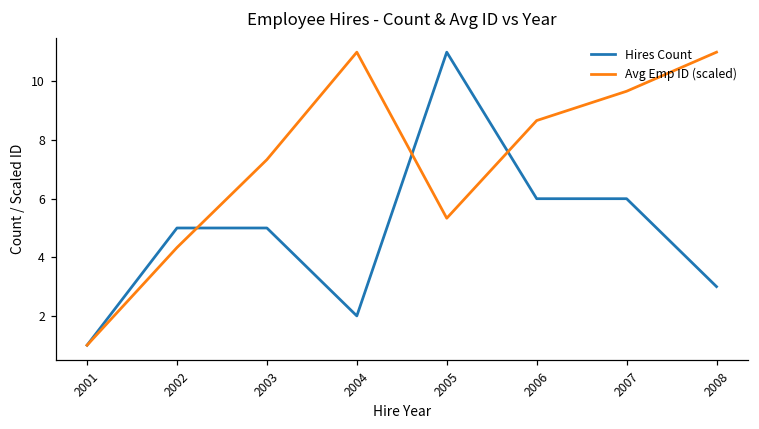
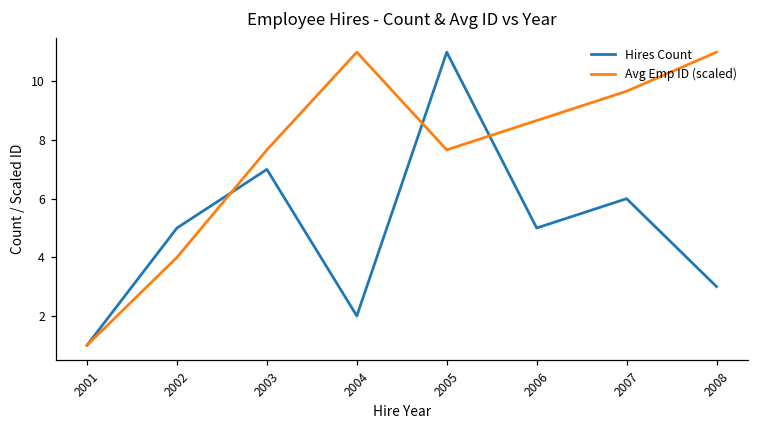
Avg Emp ID (scaled), 2002: 4.3 -> 4.0
Hires Count, 2003: 5 -> 7
Avg Emp ID (scaled), 2003: 7.3 -> 7.7
Avg Emp ID (scaled), 2005: 5.3 -> 7.7
Hires Count, 2006: 6 -> 5
